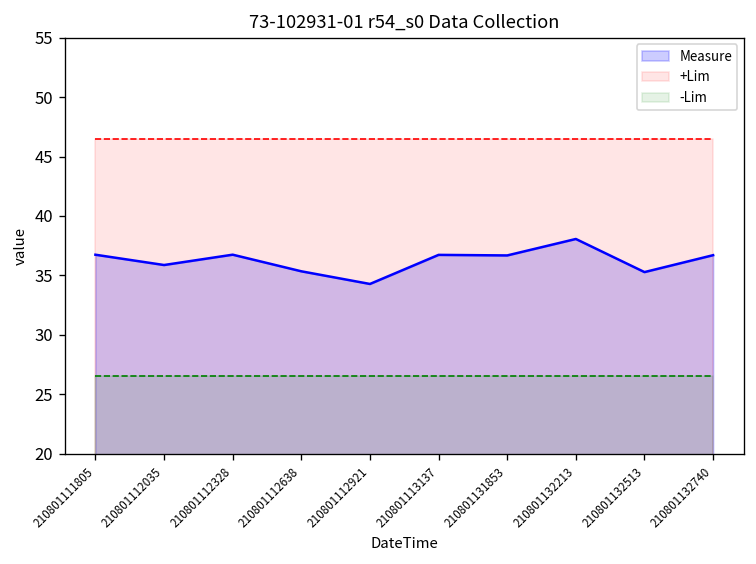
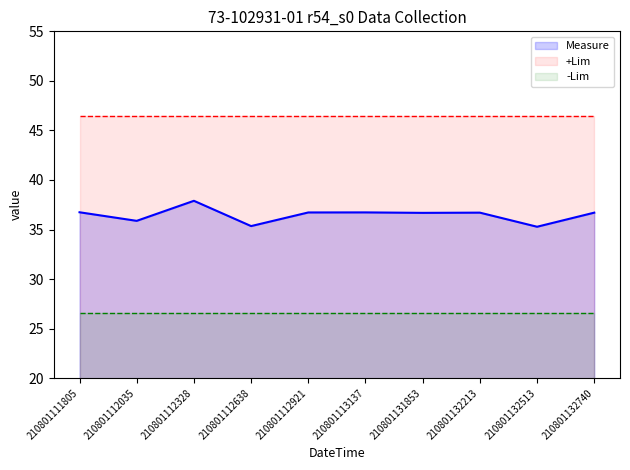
Measure, 210801112328: 37 -> 38
Measure, 210801112921: 34 -> 37
Measure, 210801132213: 38 -> 37
